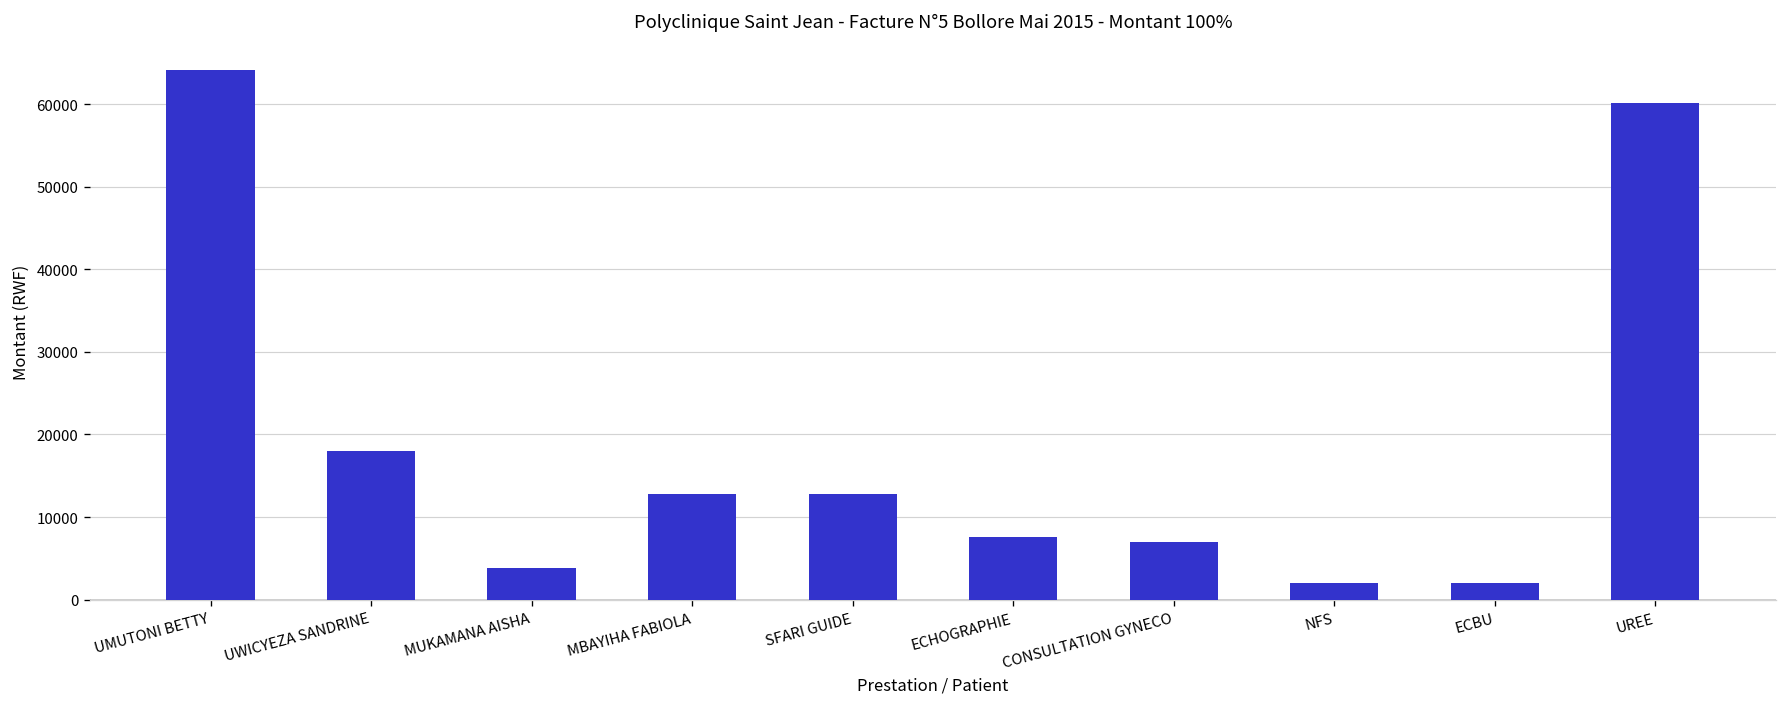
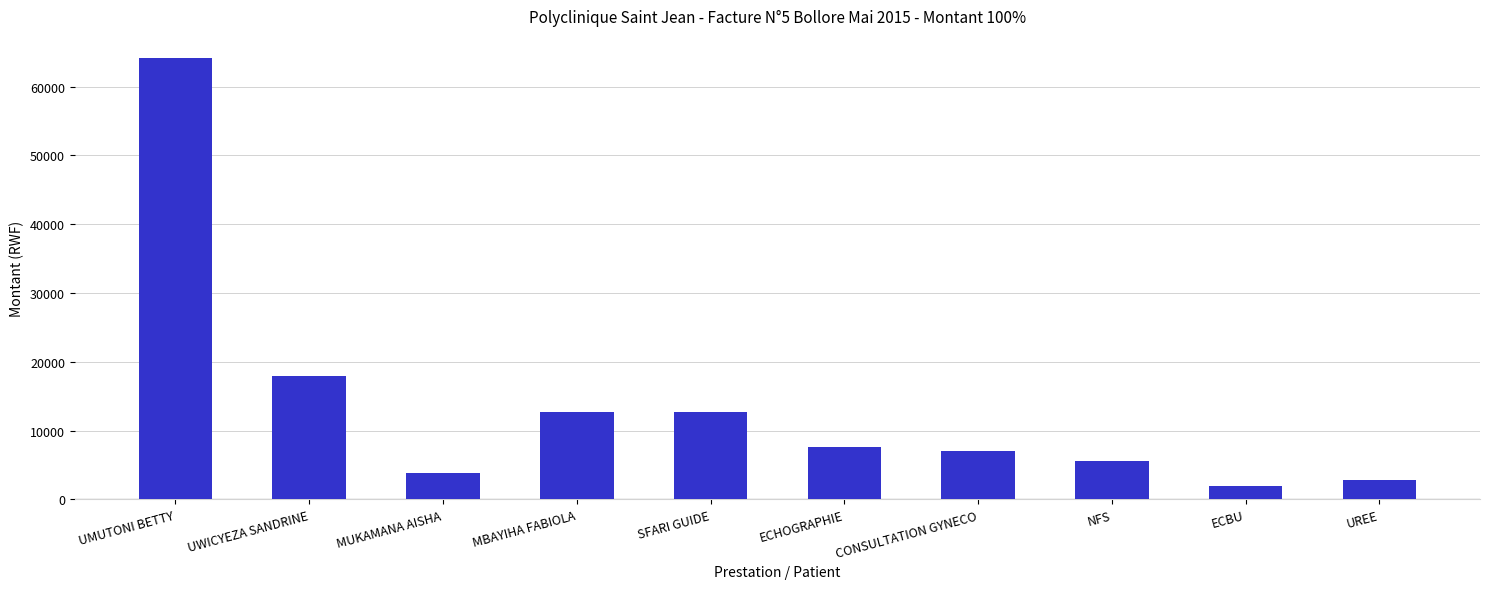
NFS: 2000 -> 6000
UREE: 60000 -> 3000
